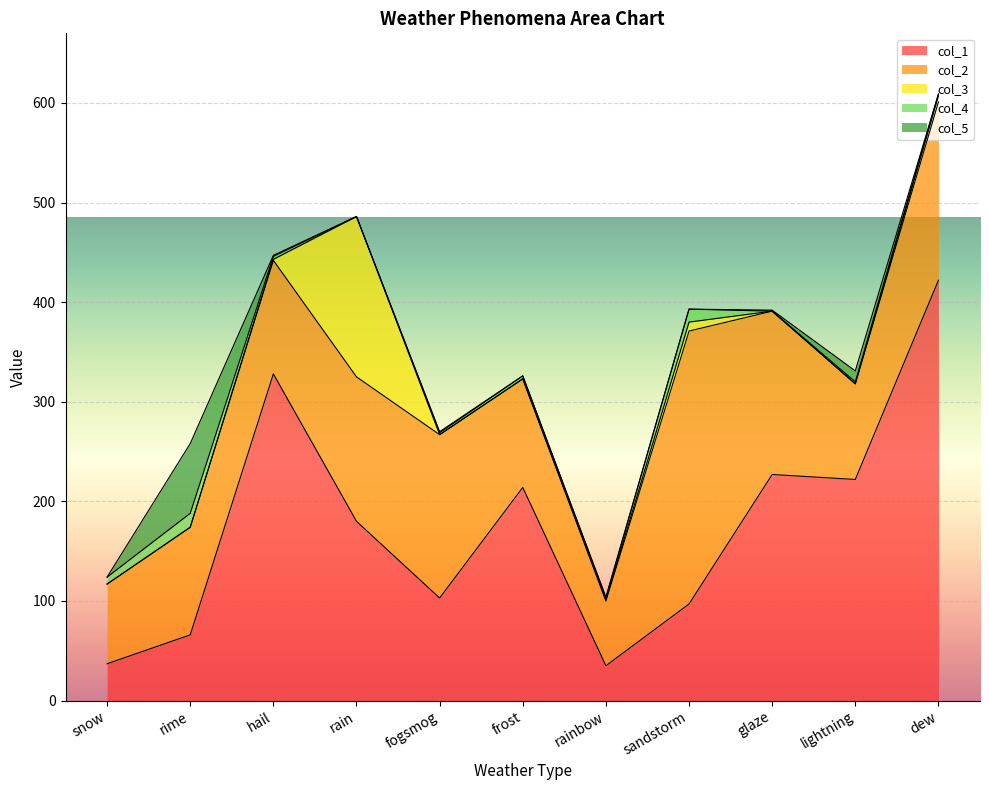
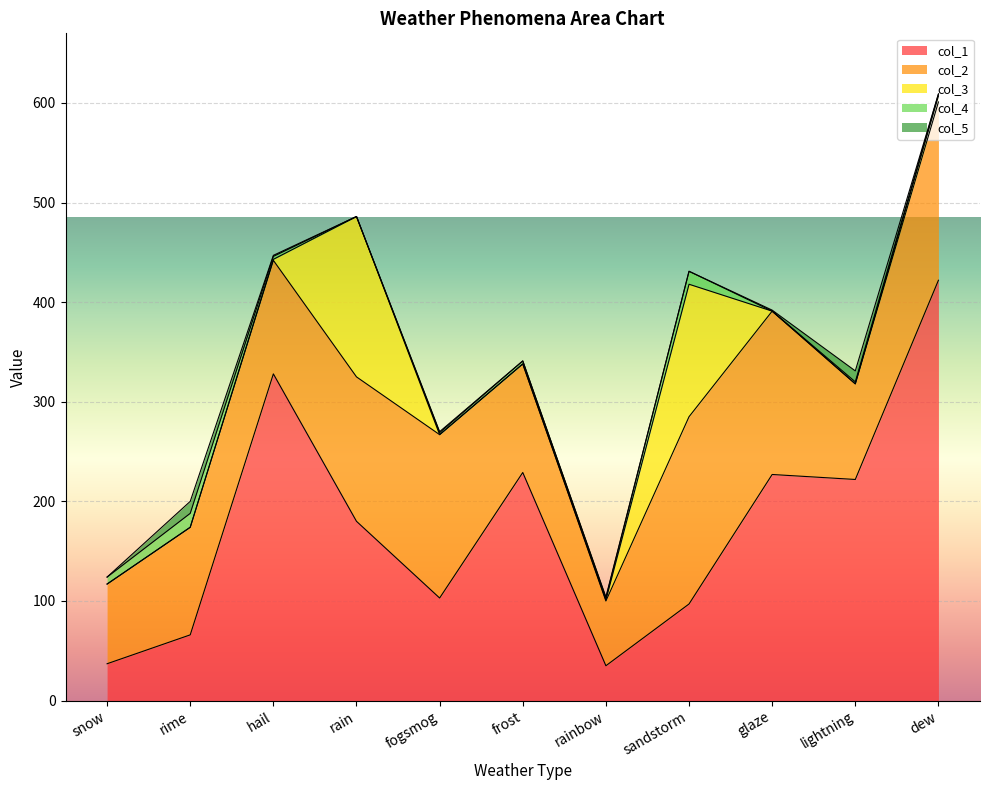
col_5, rime: 70 -> 10
col_1, frost: 210 -> 230
col_2, sandstorm: 270 -> 190
col_3, sandstorm: 10 -> 130
